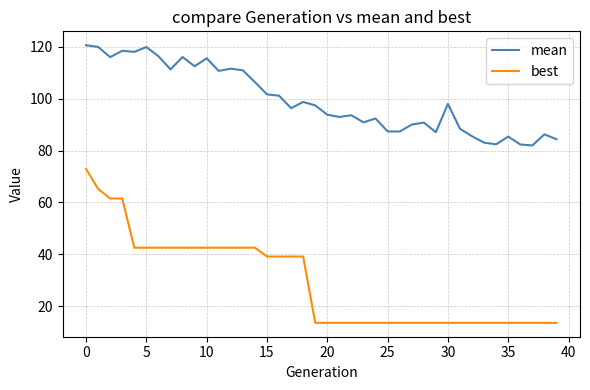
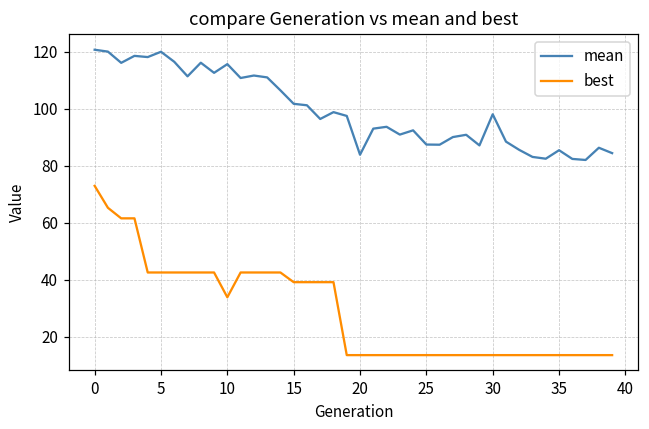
best, 10: 43 -> 34
mean, 20: 94 -> 84
